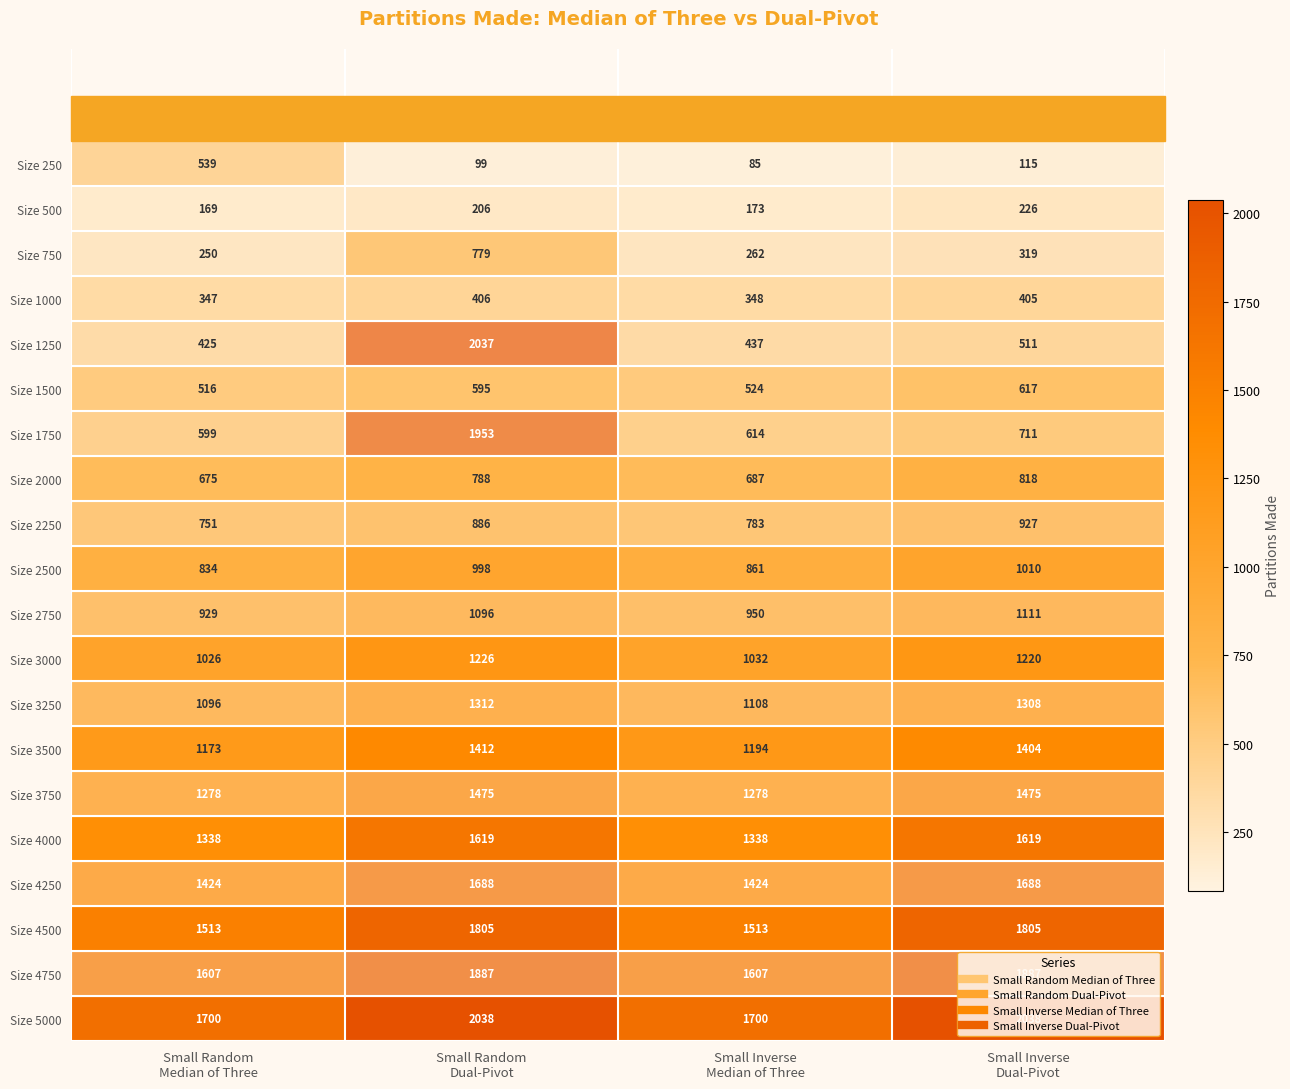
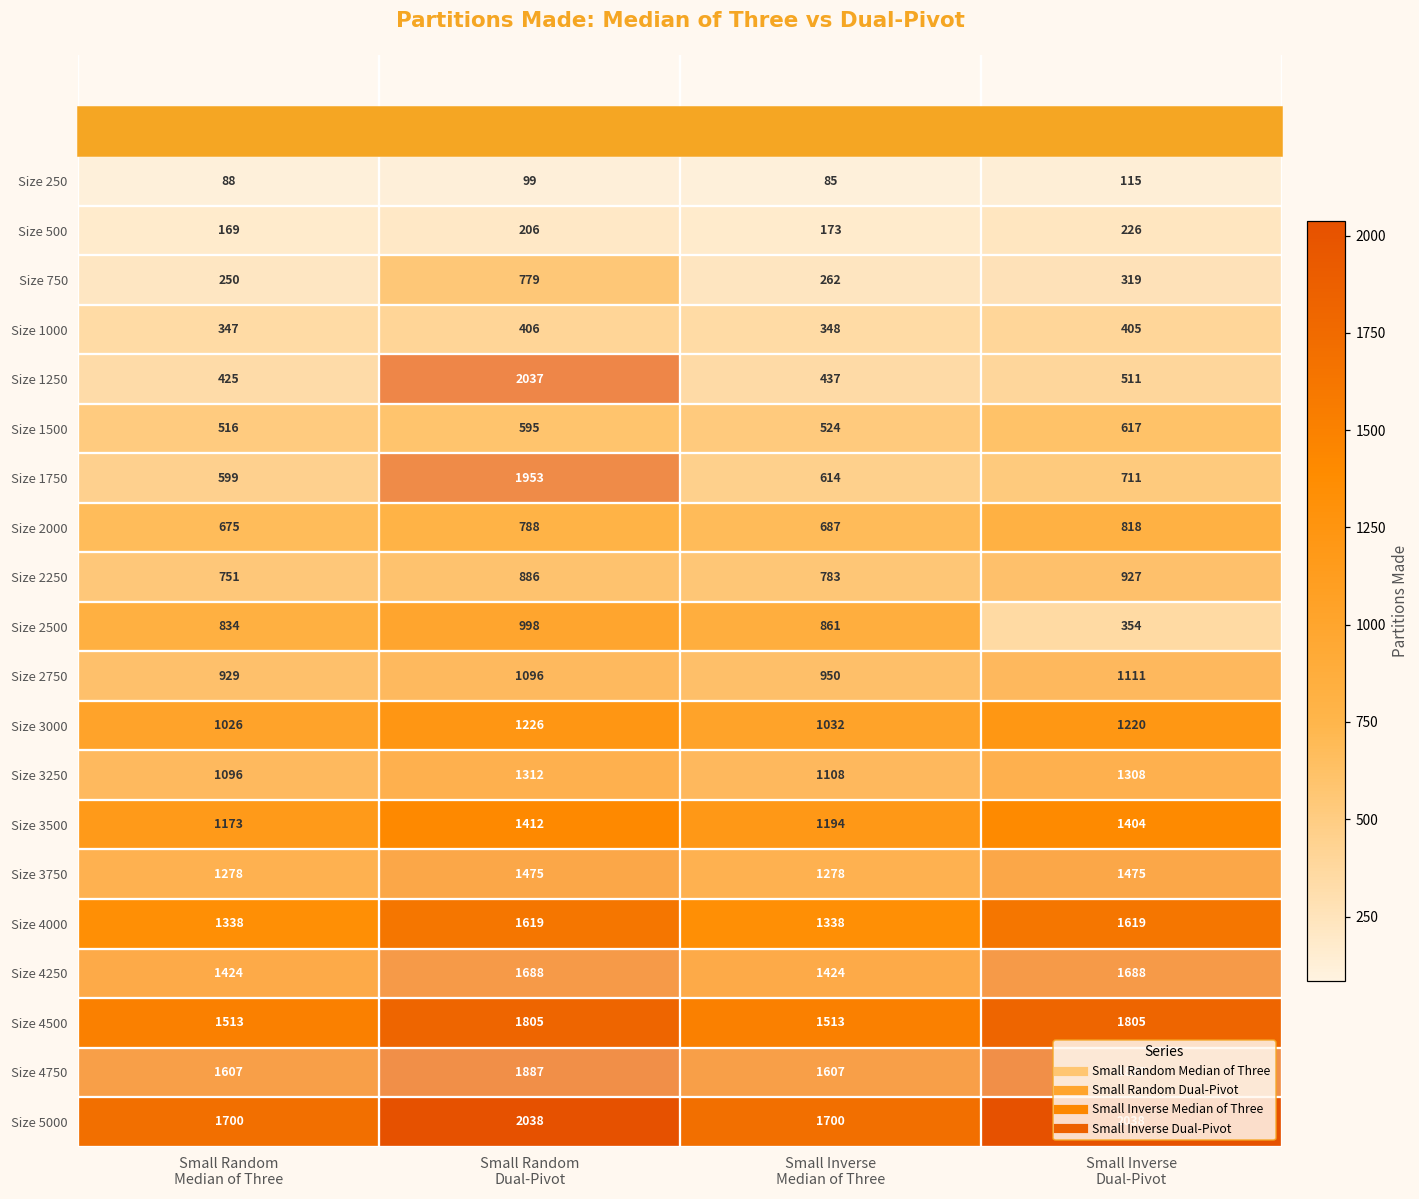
Size 250, Small Random Median of Three: 539 -> 88
Size 2500, Small Inverse Dual-Pivot: 1010 -> 354
